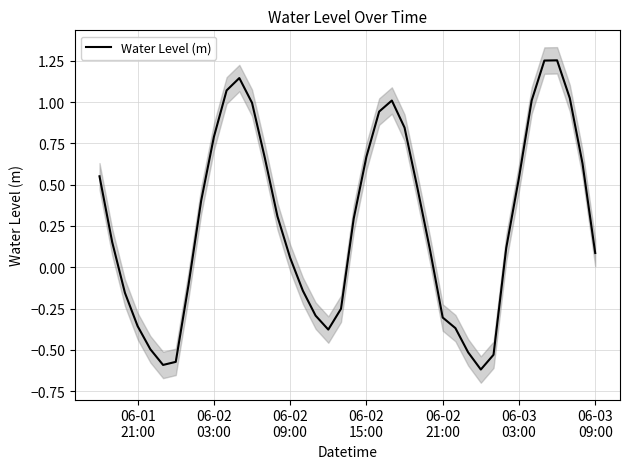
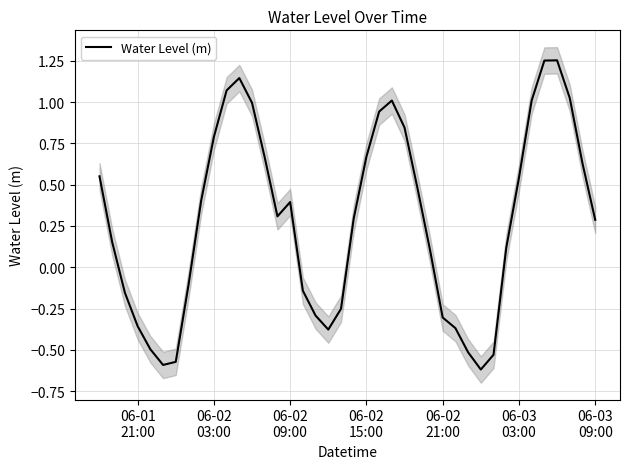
Water Level (m), 06-02 09:00: 0.06 -> 0.40
Water Level (m), 06-03 09:00: 0.09 -> 0.29
